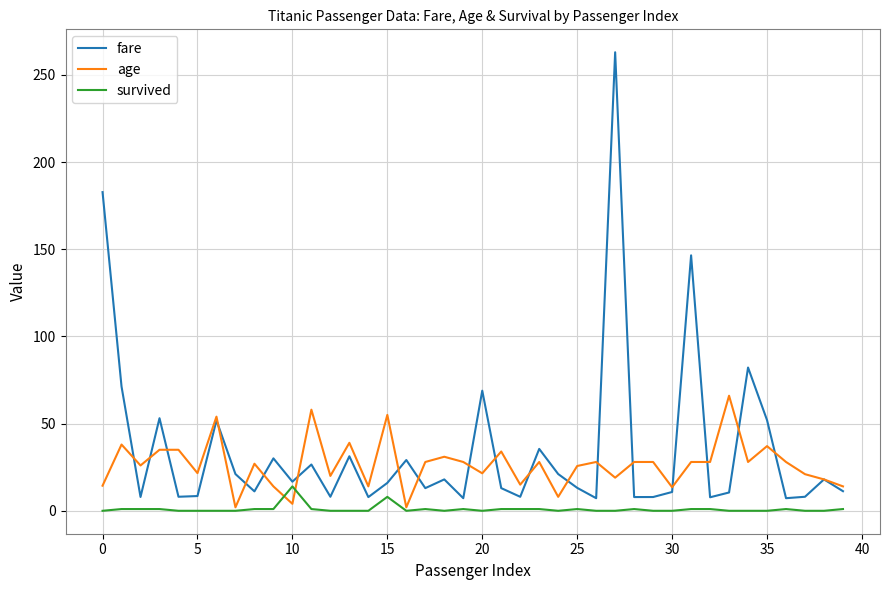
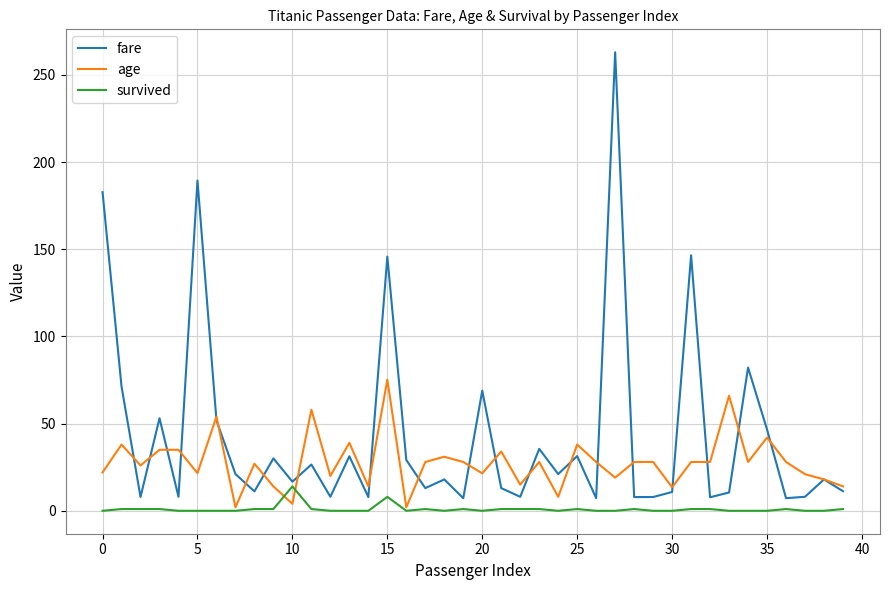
age, 0: 14 -> 22
fare, 5: 8 -> 189
fare, 15: 16 -> 146
age, 15: 55 -> 75
fare, 25: 13 -> 31
age, 25: 26 -> 38
fare, 35: 52 -> 47
age, 35: 37 -> 42
